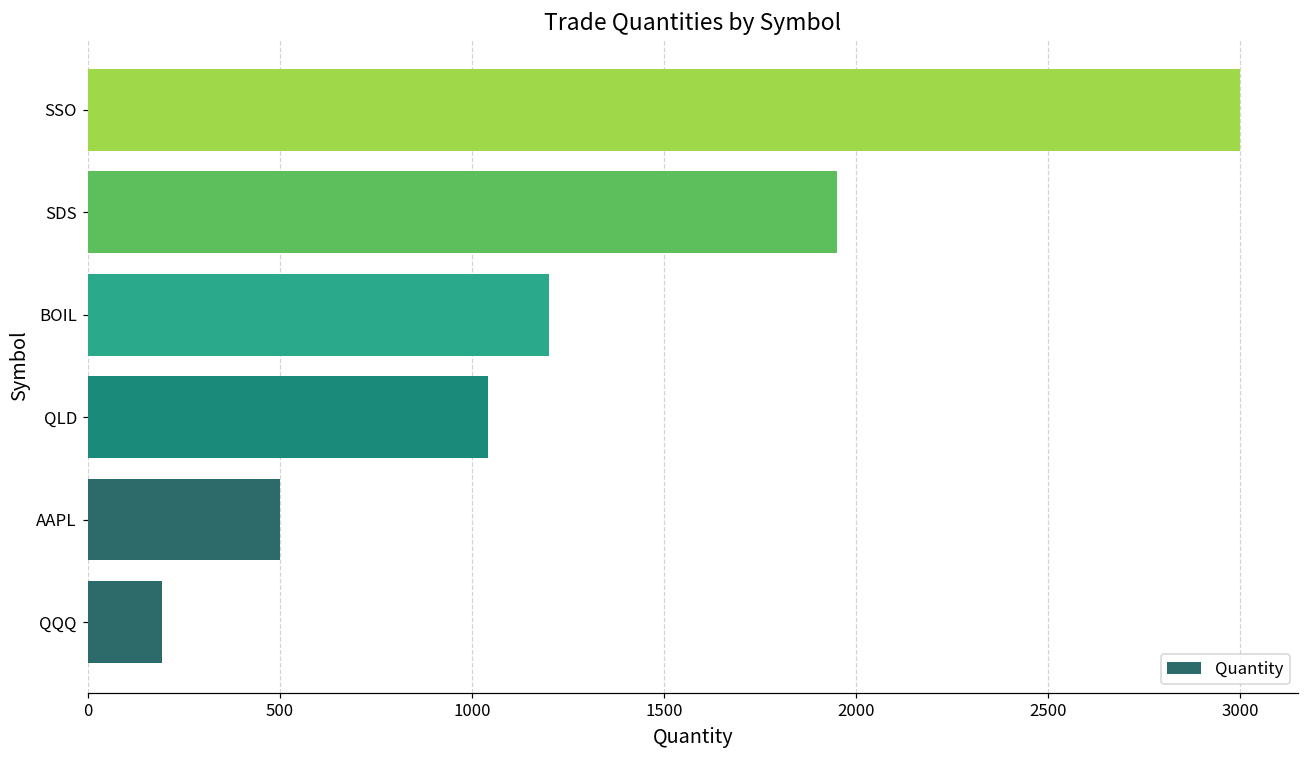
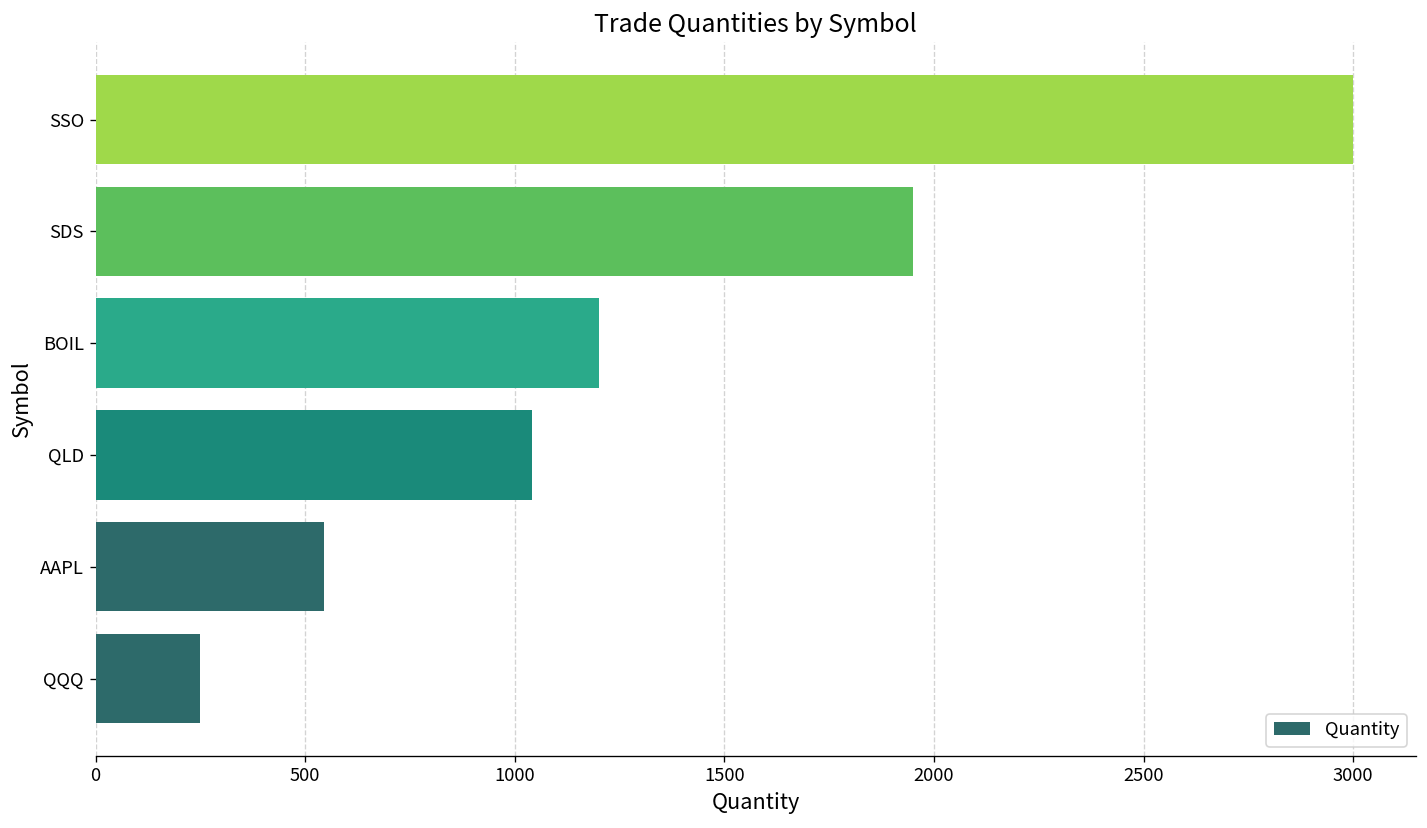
AAPL: 500 -> 540
QQQ: 190 -> 250
